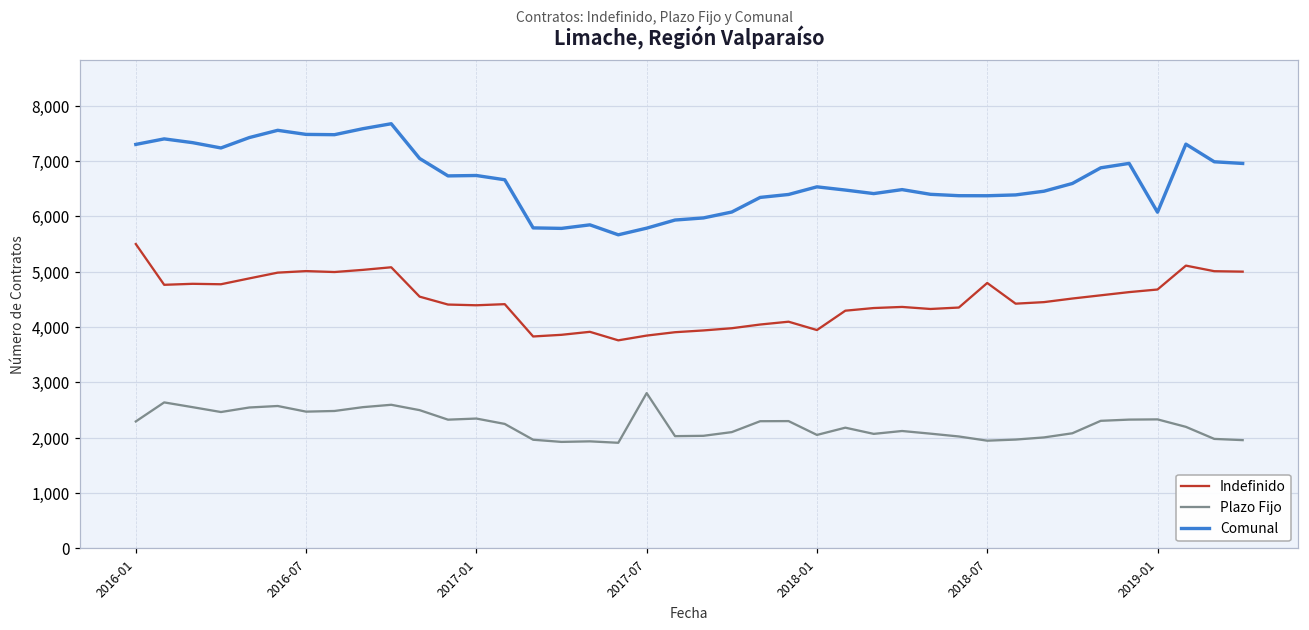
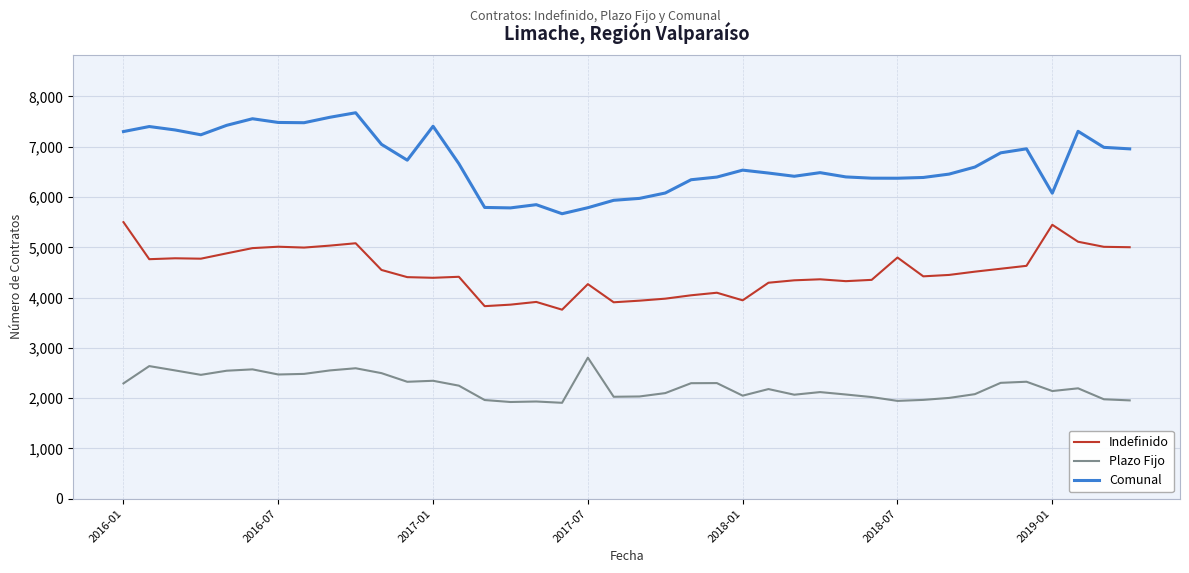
Comunal, 2017-01: 6,700 -> 7,400
Indefinido, 2017-07: 3,800 -> 4,300
Indefinido, 2019-01: 4,700 -> 5,400
Plazo Fijo, 2019-01: 2,300 -> 2,100
